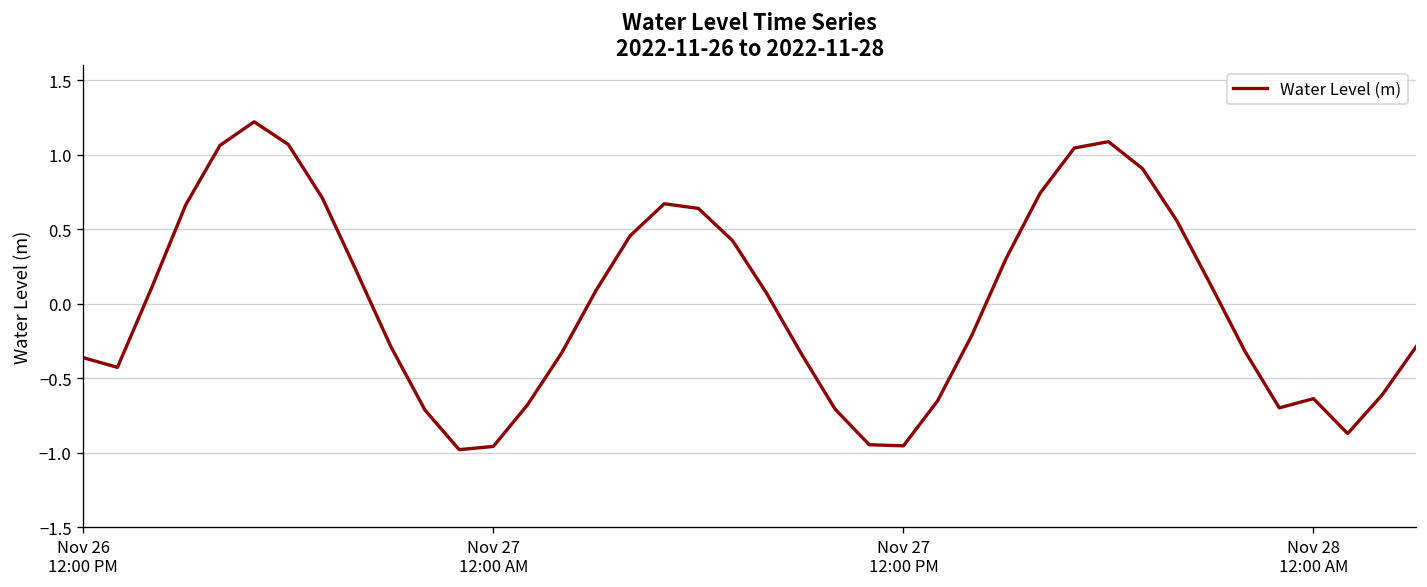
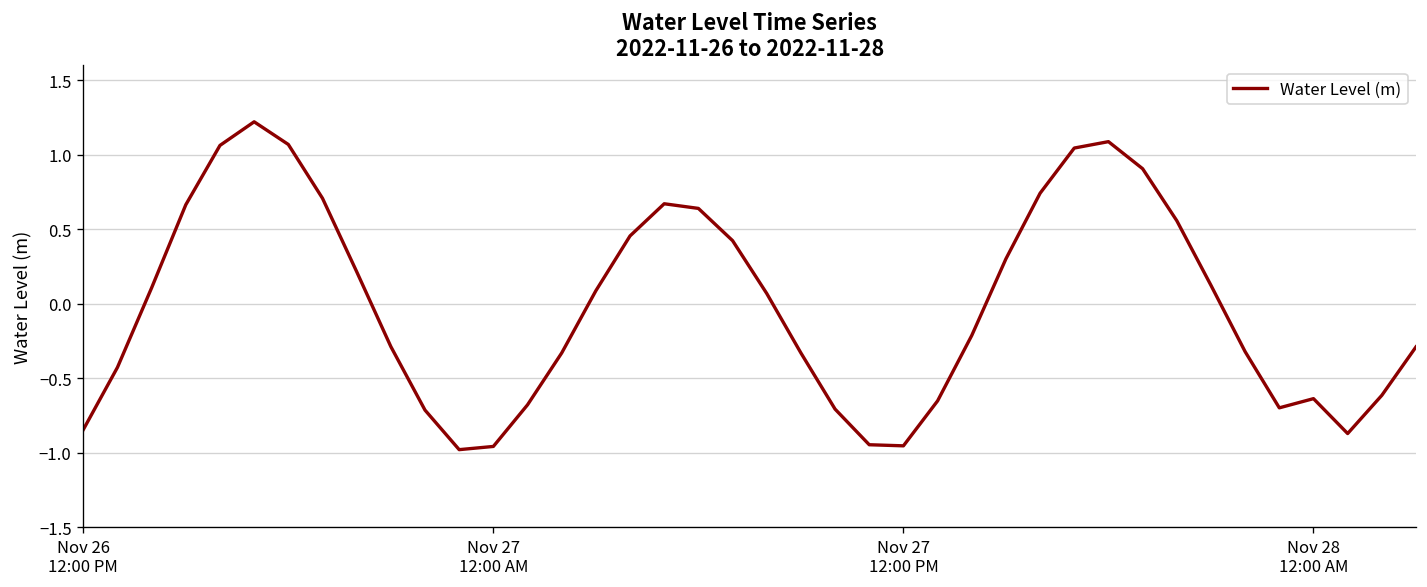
Nov 26 12:00 PM: -0.36 -> -0.85
